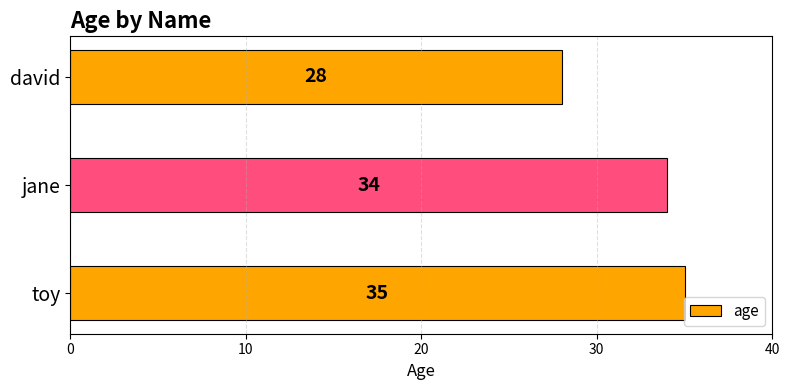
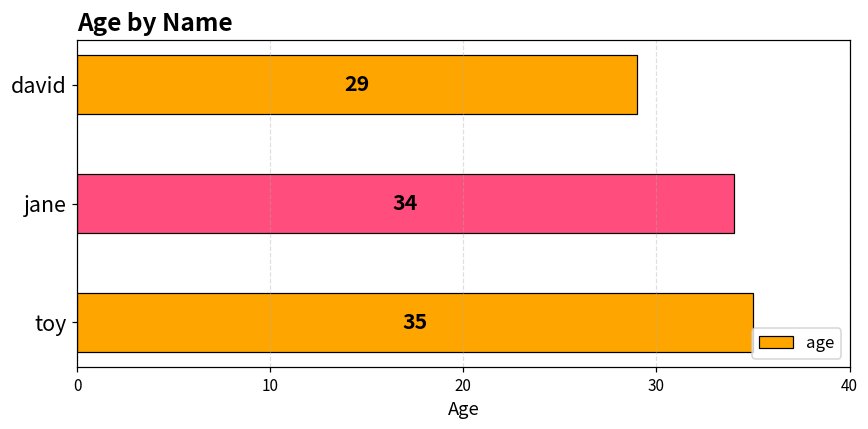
david: 28 -> 29
